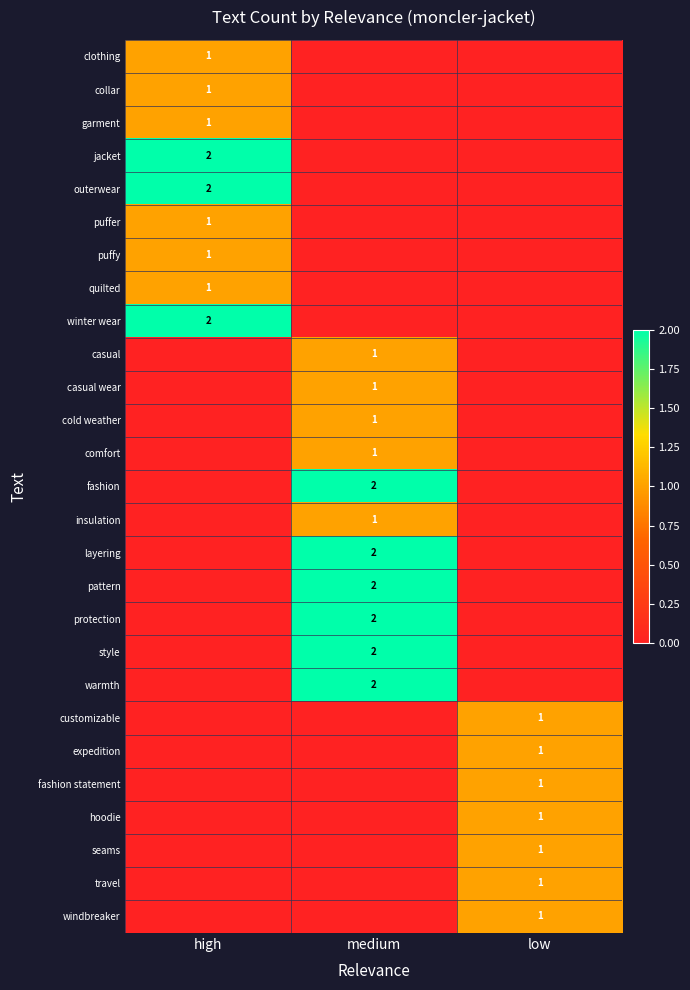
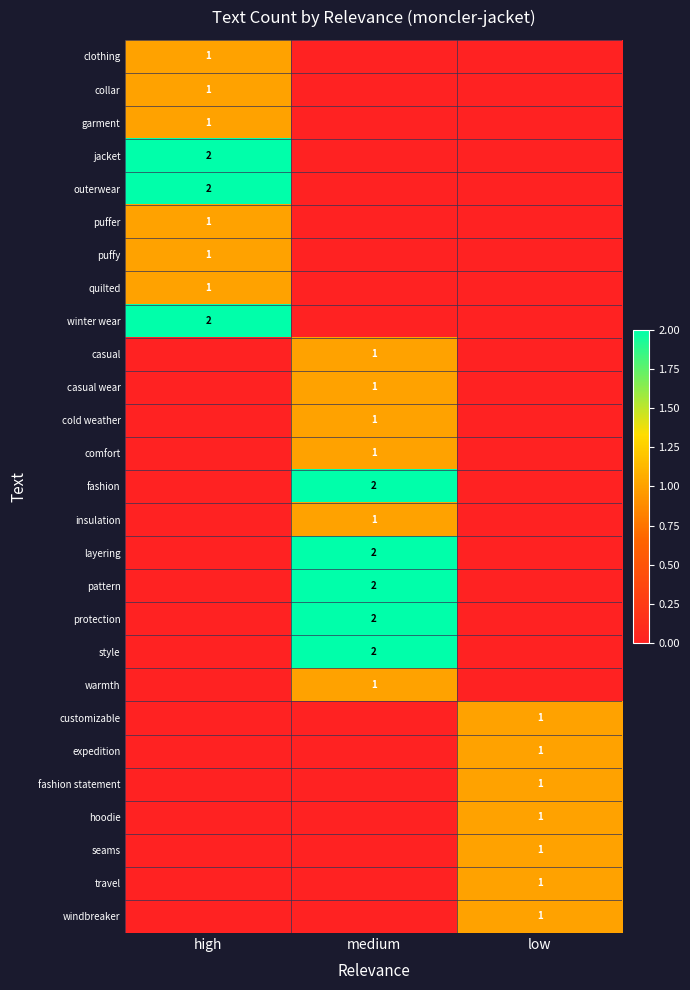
warmth, medium: 2 -> 1
